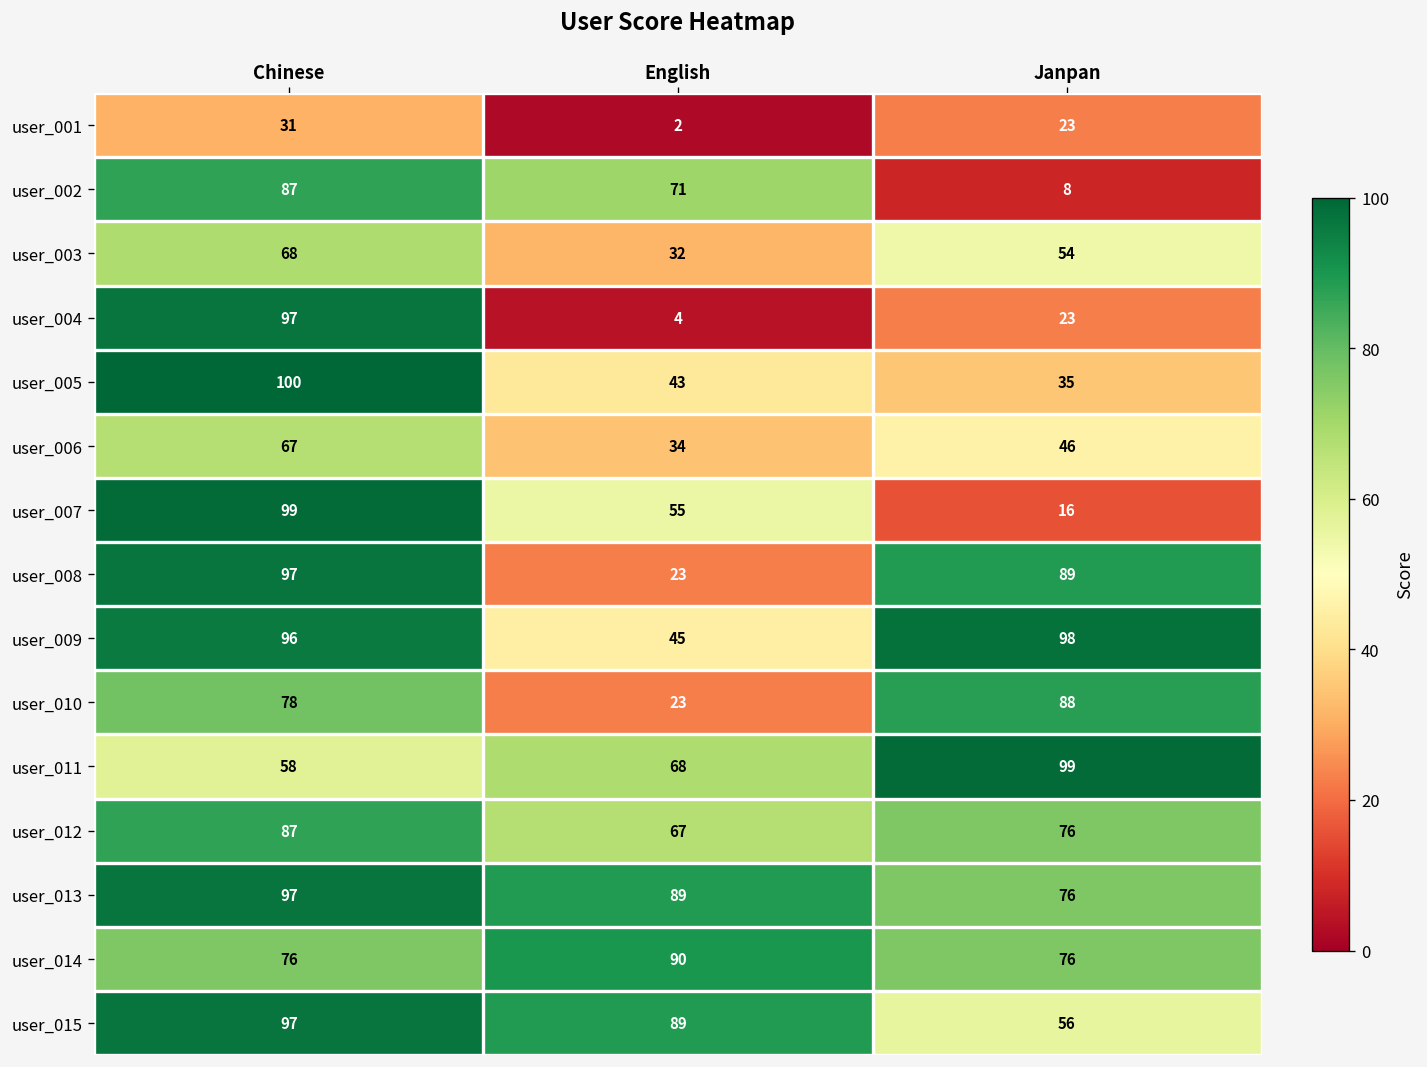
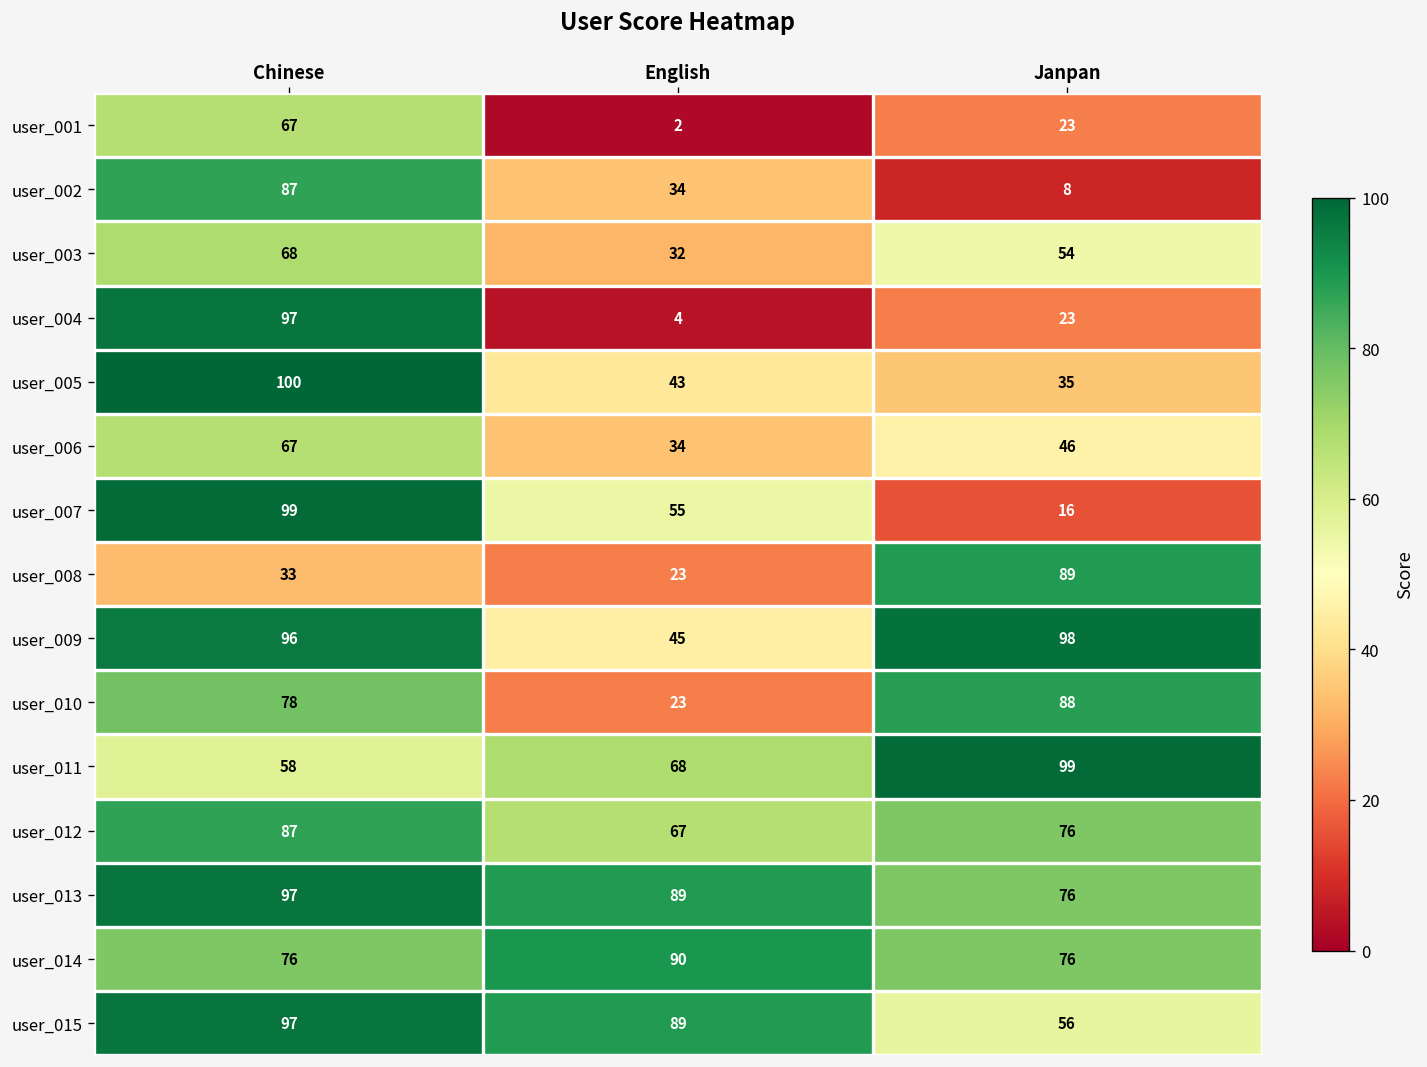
user_001, Chinese: 31 -> 67
user_002, English: 71 -> 34
user_008, Chinese: 97 -> 33
